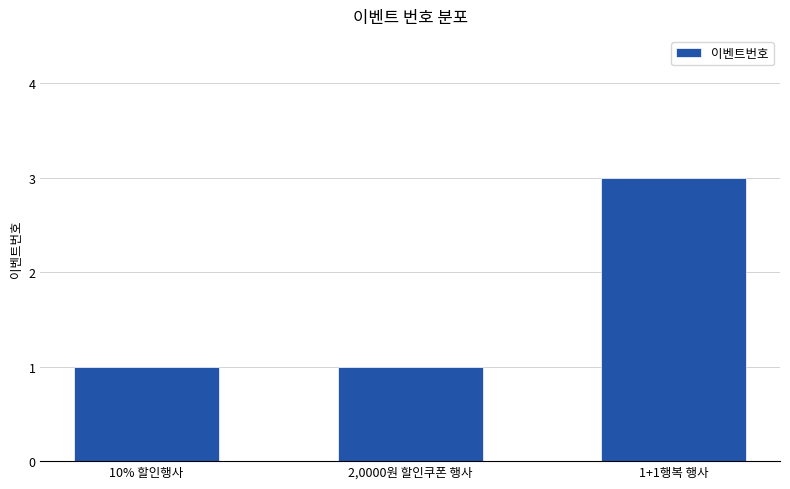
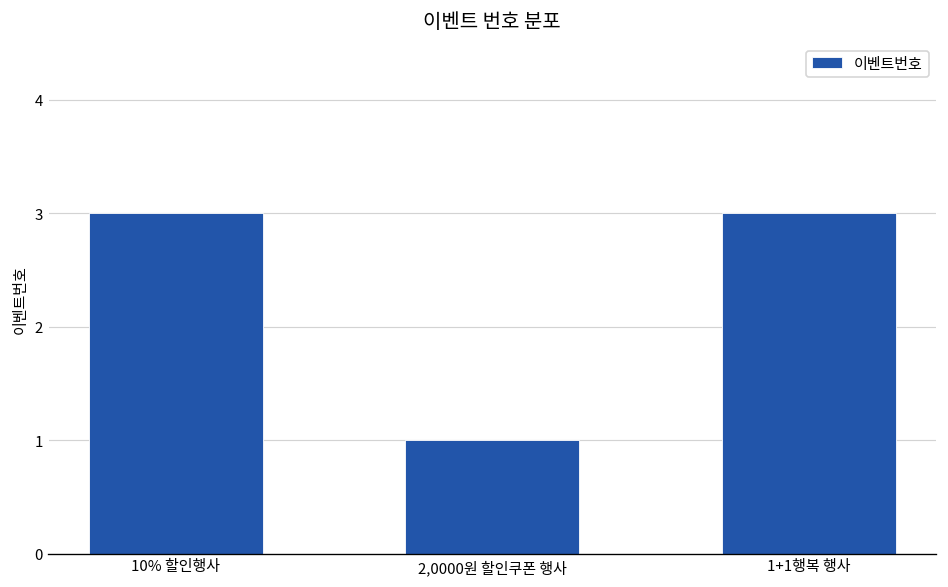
10% 할인행사: 1 -> 3
